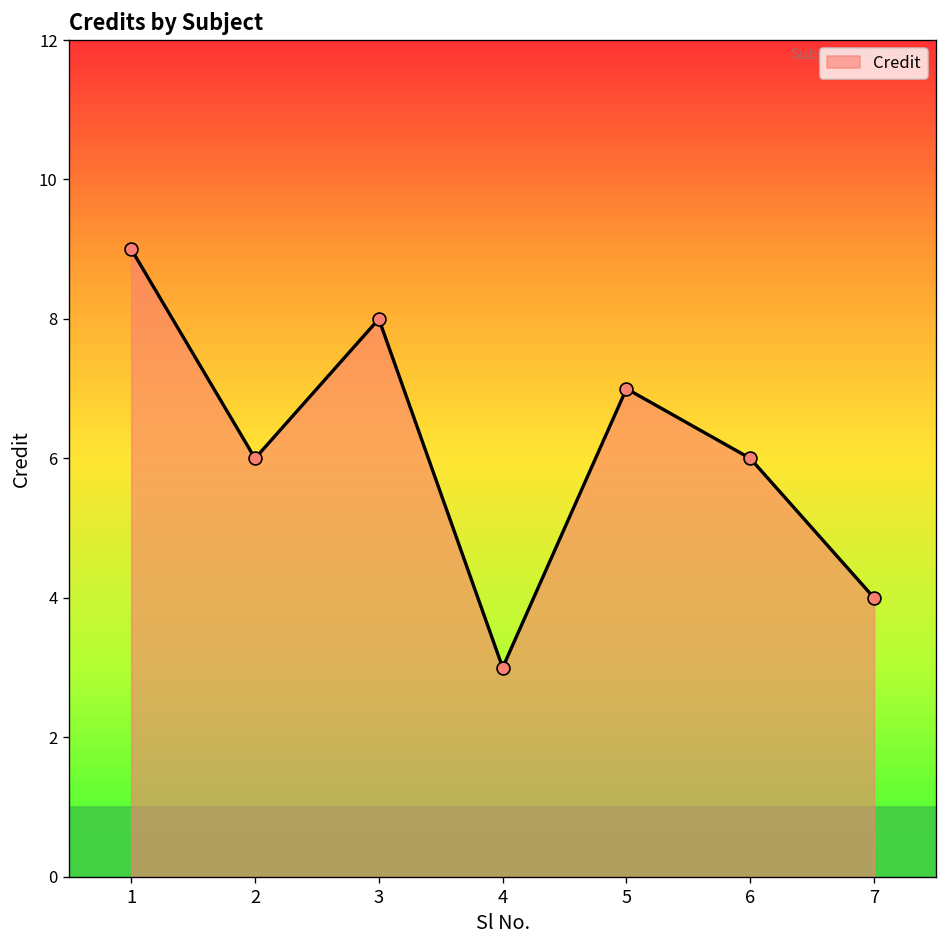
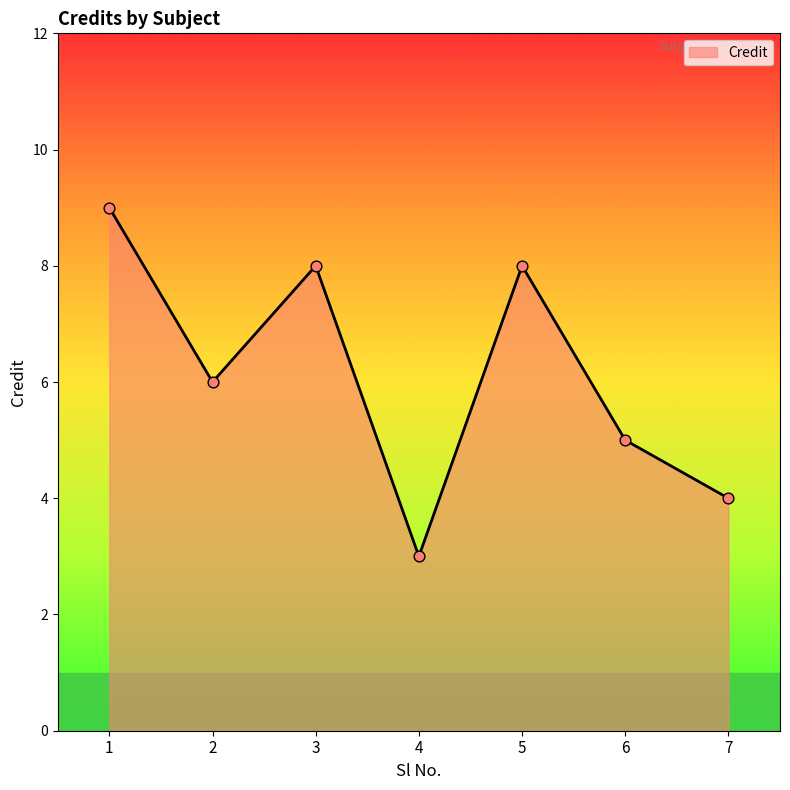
5: 7 -> 8
6: 6 -> 5
